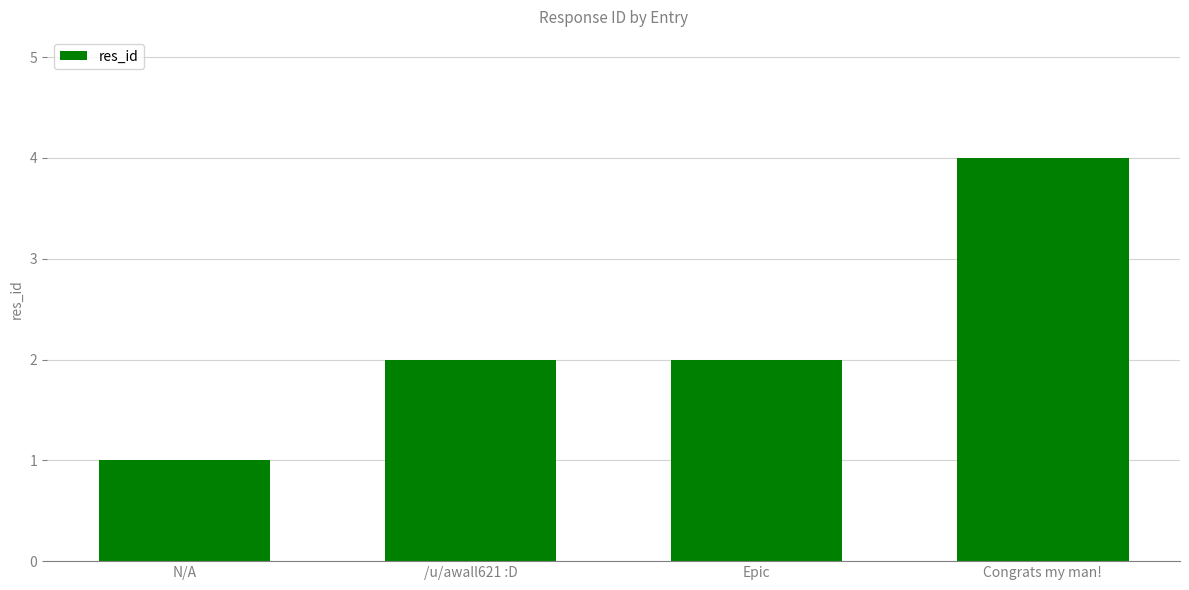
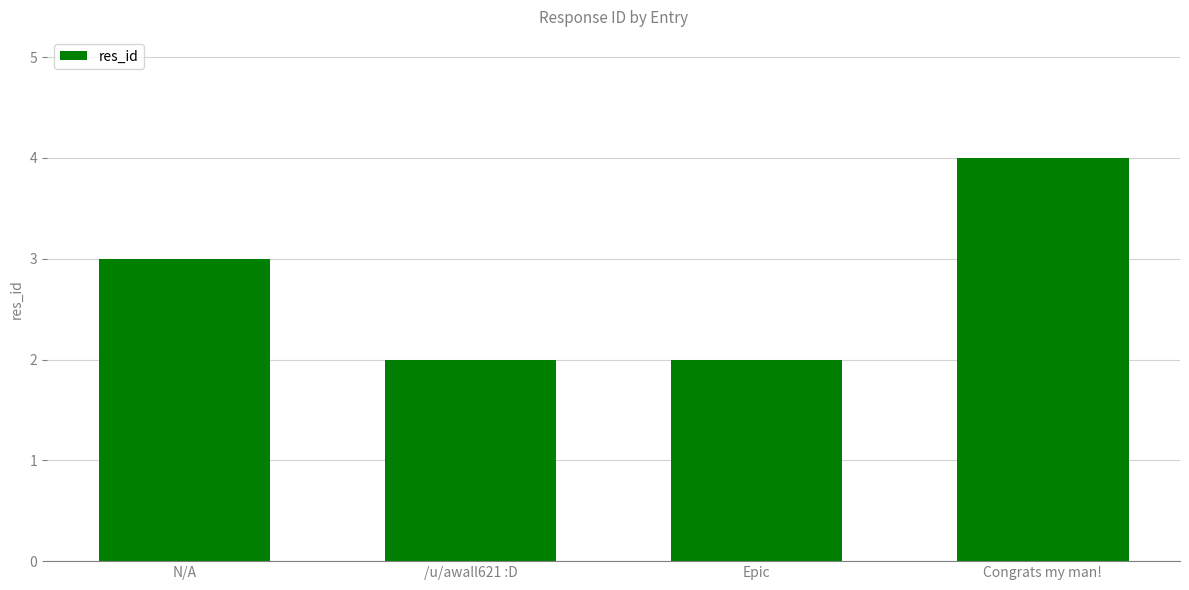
N/A: 1 -> 3
